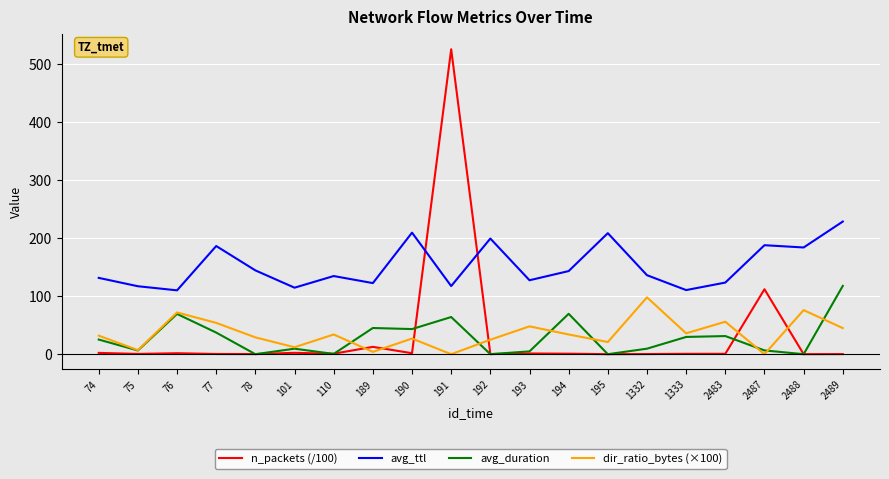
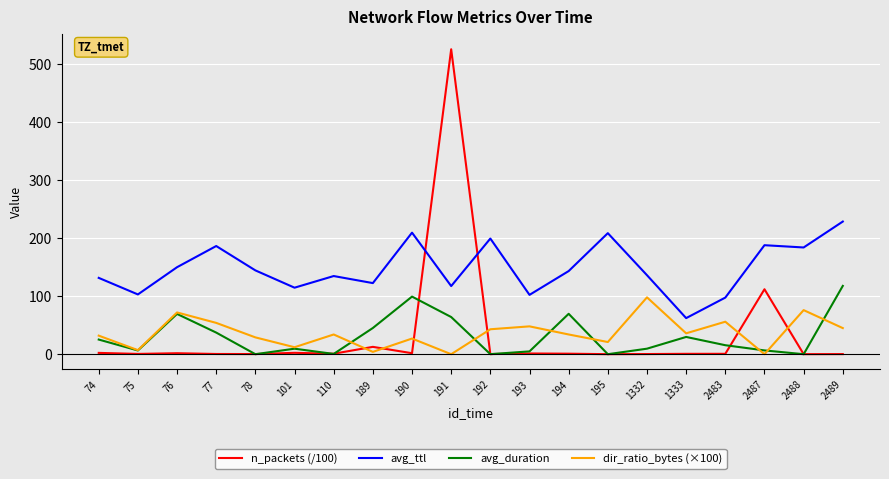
avg_ttl, 75: 120 -> 100
avg_ttl, 76: 110 -> 150
avg_duration, 190: 40 -> 100
dir_ratio_bytes (×100), 192: 30 -> 40
avg_ttl, 193: 130 -> 100
avg_ttl, 1333: 110 -> 60
avg_ttl, 2483: 120 -> 100
avg_duration, 2483: 30 -> 20
